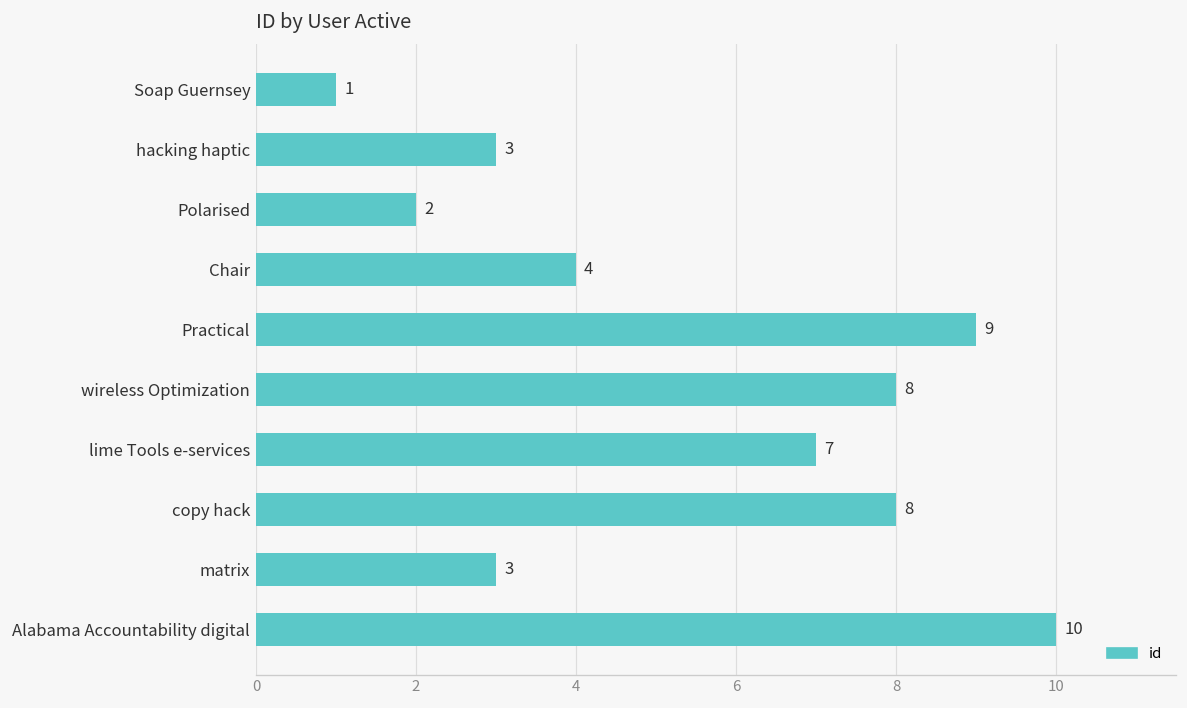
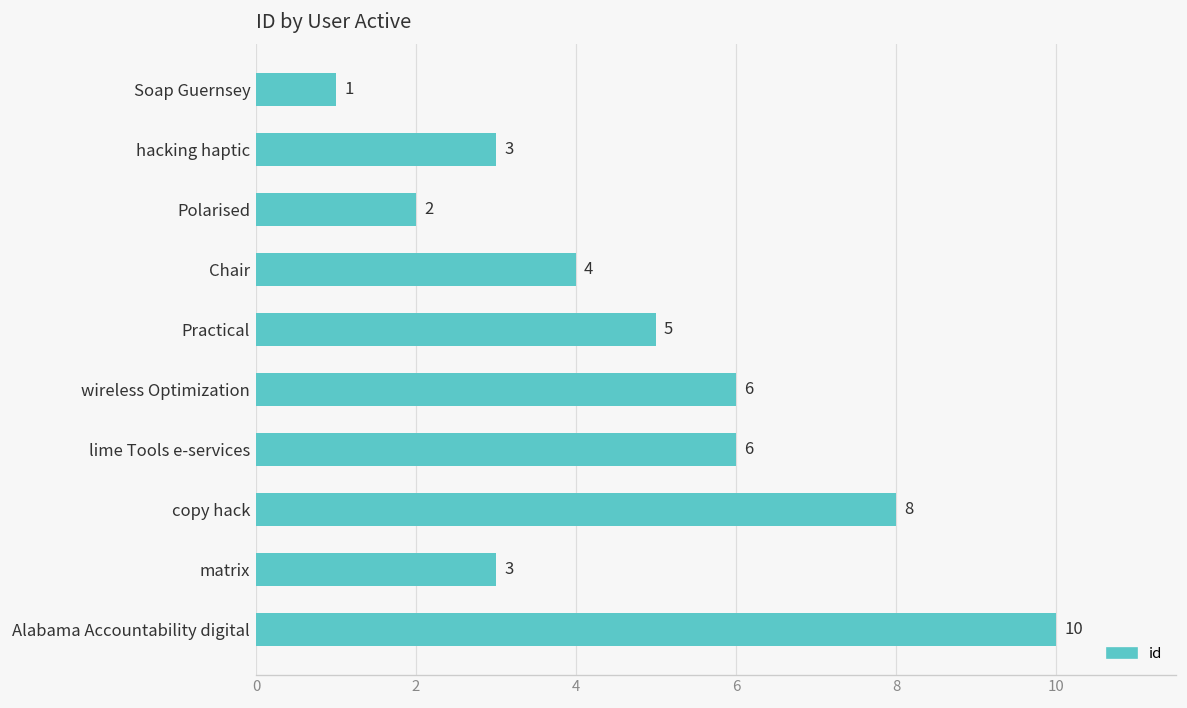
Practical: 9 -> 5
wireless Optimization: 8 -> 6
lime Tools e-services: 7 -> 6
